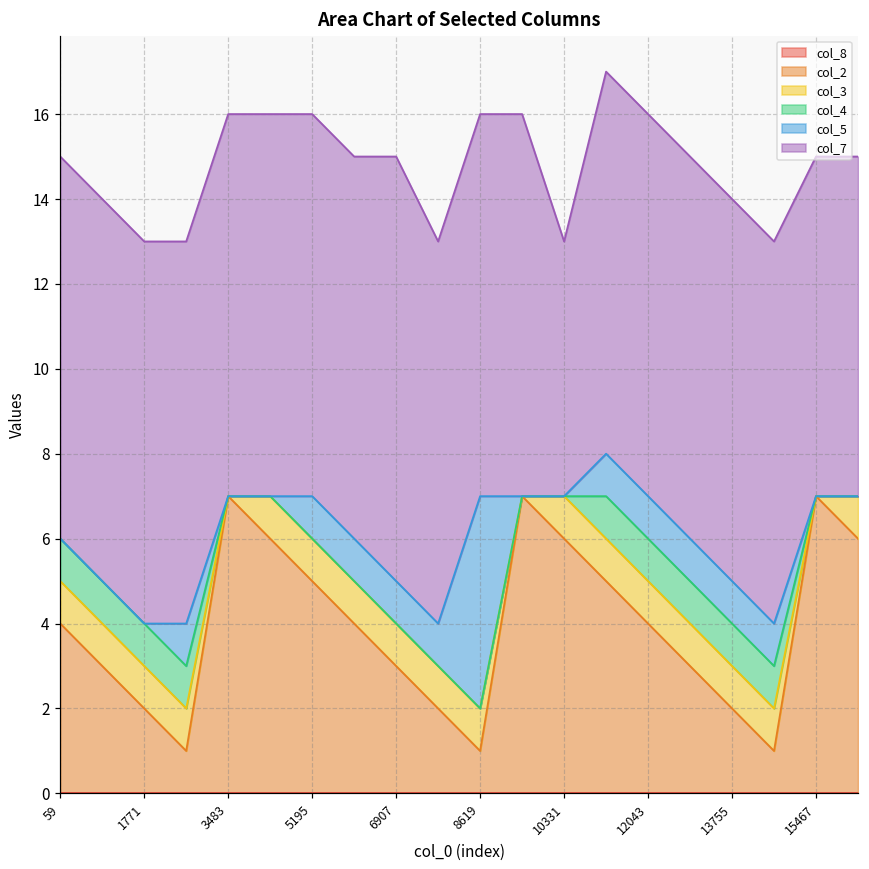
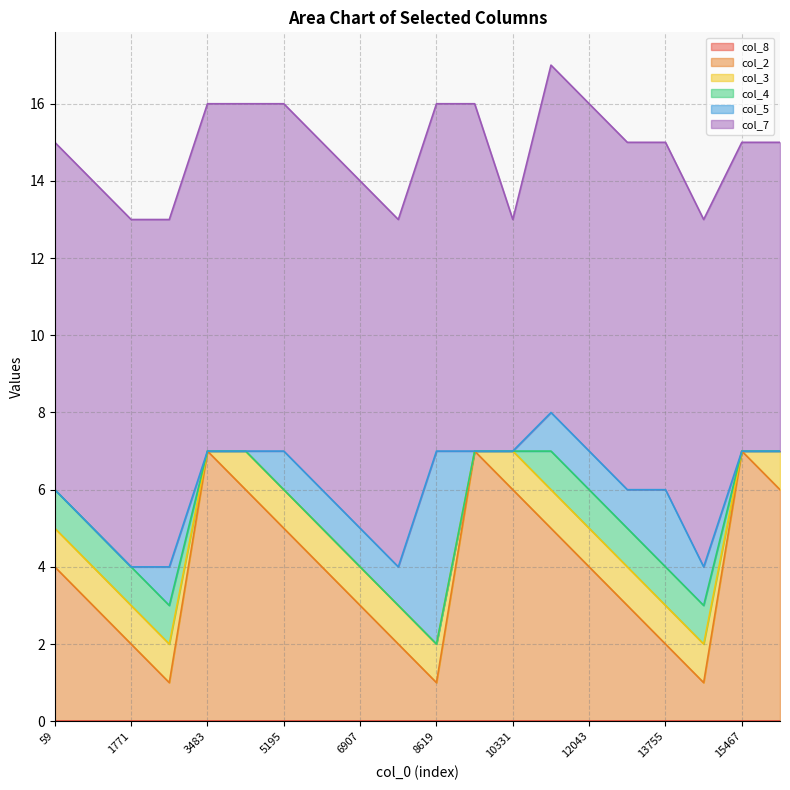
col_7, 6907: 10 -> 9
col_5, 13755: 1 -> 2
